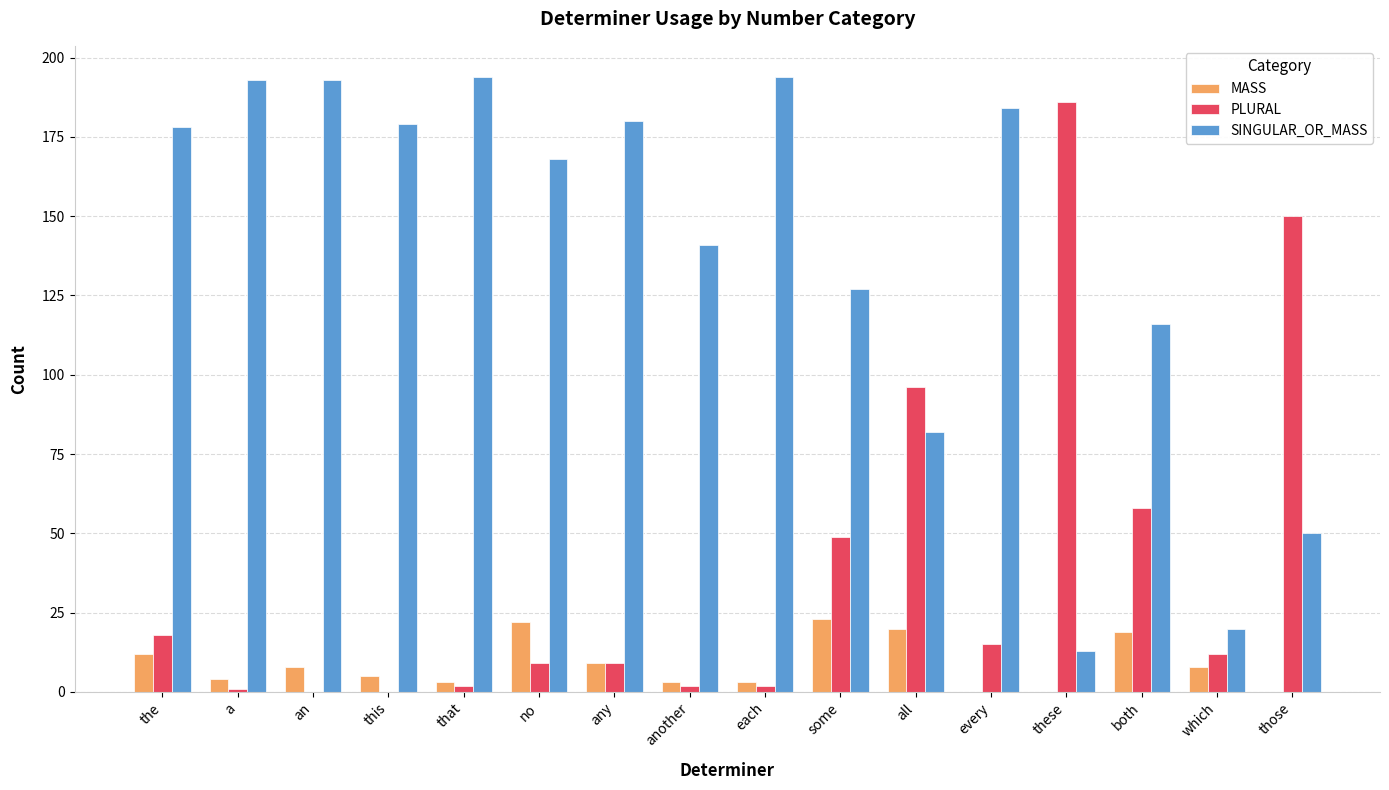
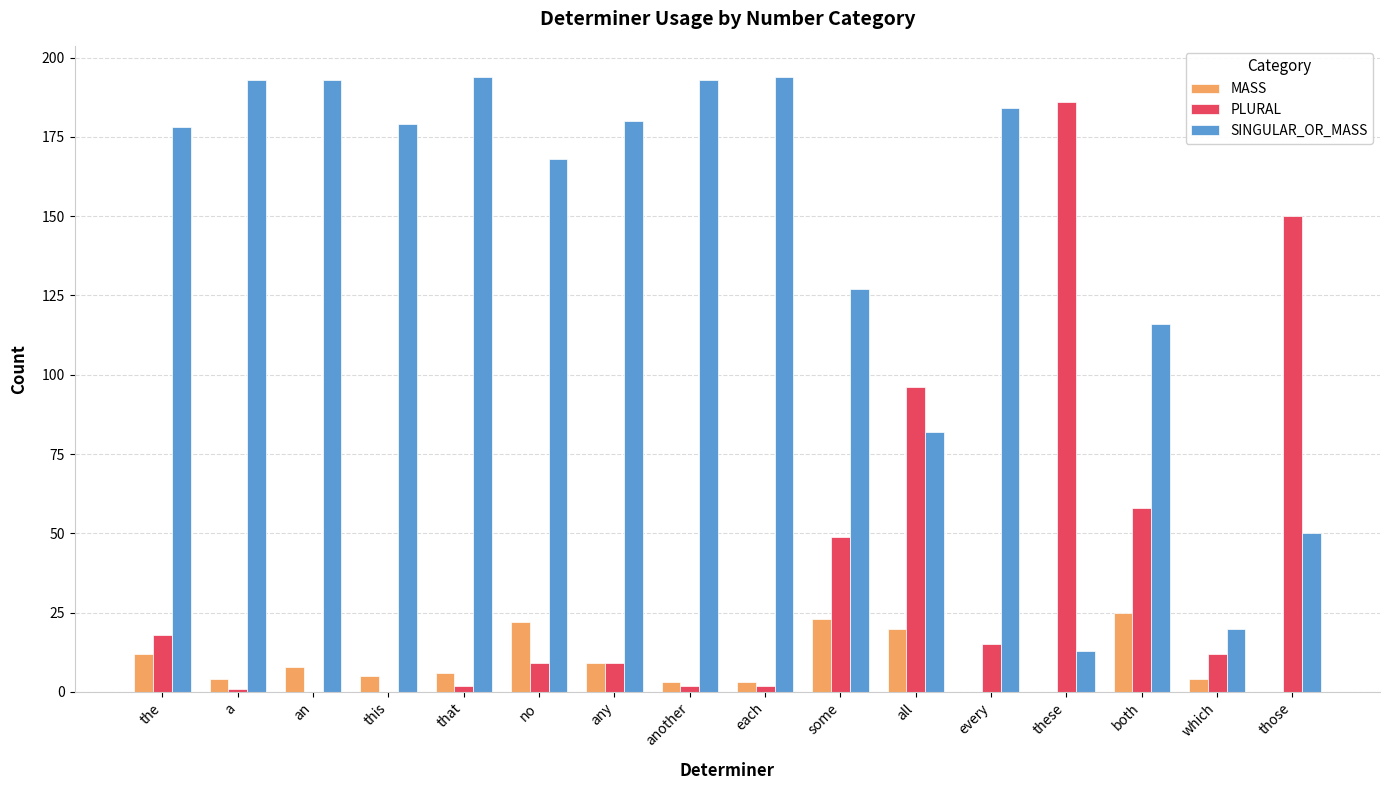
MASS, that: 3 -> 6
SINGULAR_OR_MASS, another: 141 -> 193
MASS, both: 19 -> 25
MASS, which: 8 -> 4
